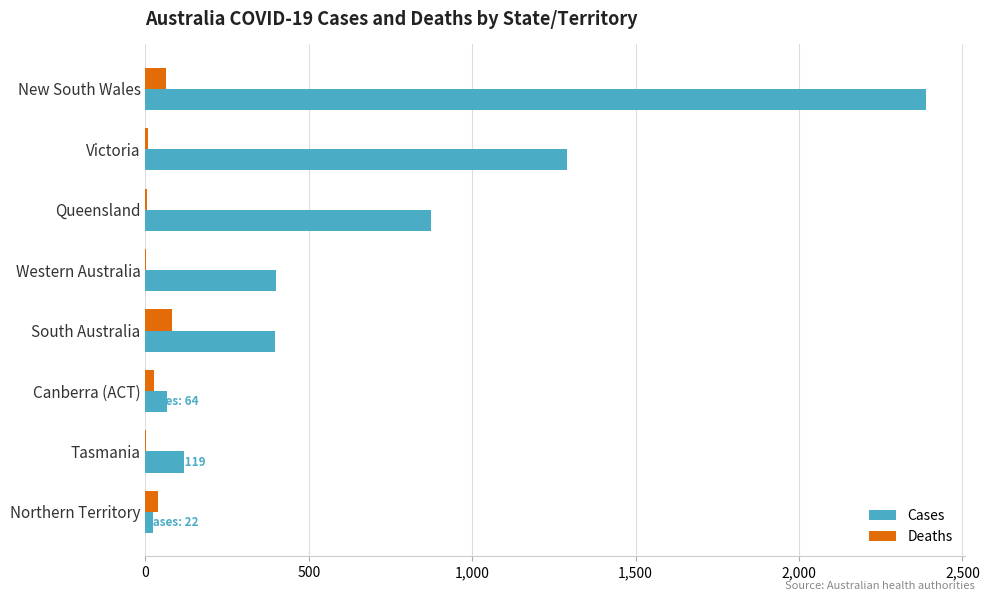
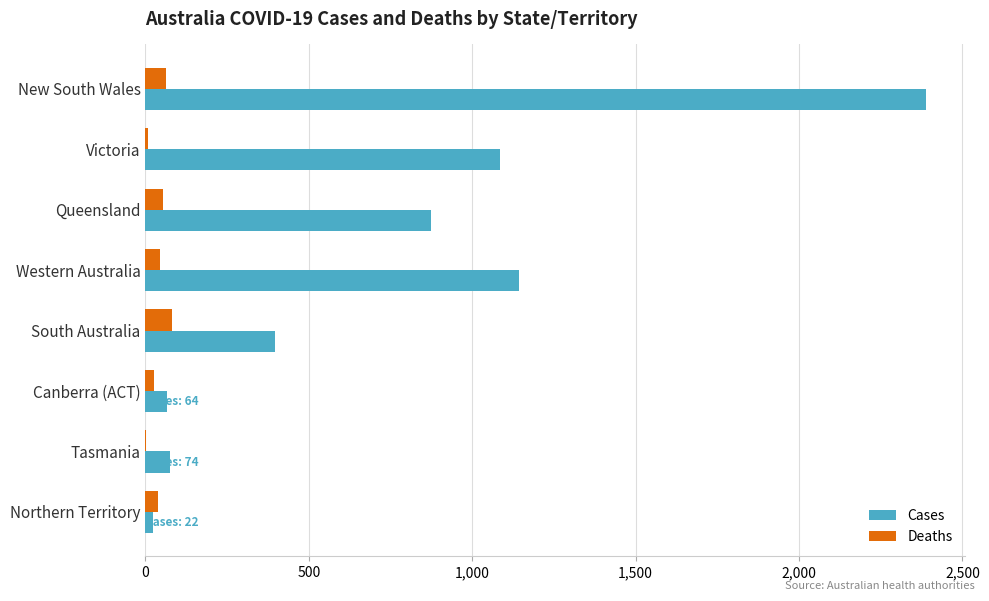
Cases, Victoria: 1,290 -> 1,090
Deaths, Queensland: 0 -> 50
Deaths, Western Australia: 0 -> 40
Cases, Western Australia: 400 -> 1,140
Cases, Tasmania: 120 -> 70
